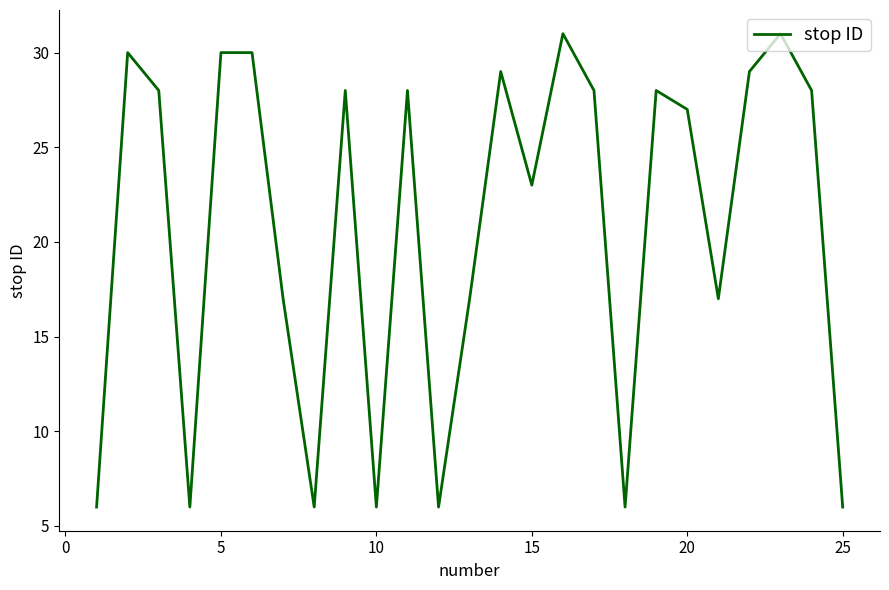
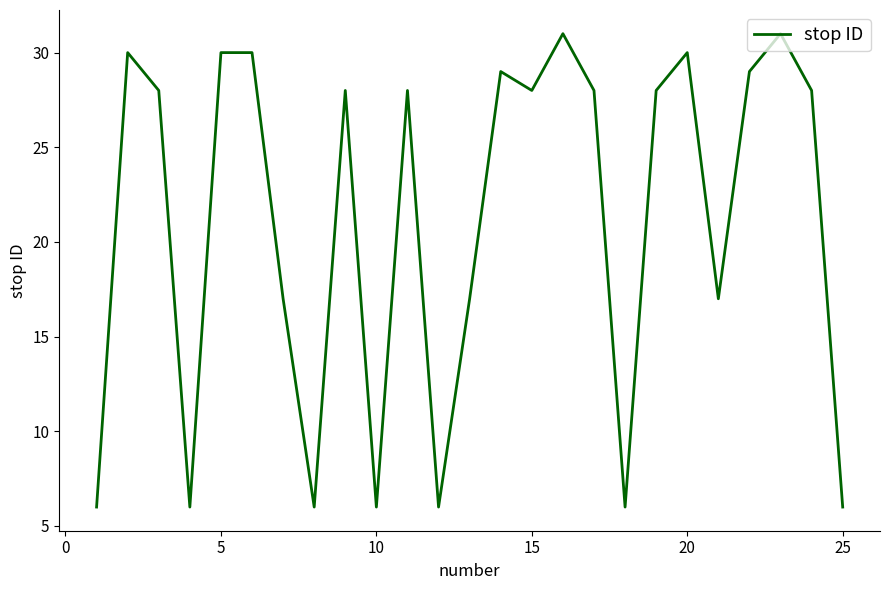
15: 23 -> 28
20: 27 -> 30
